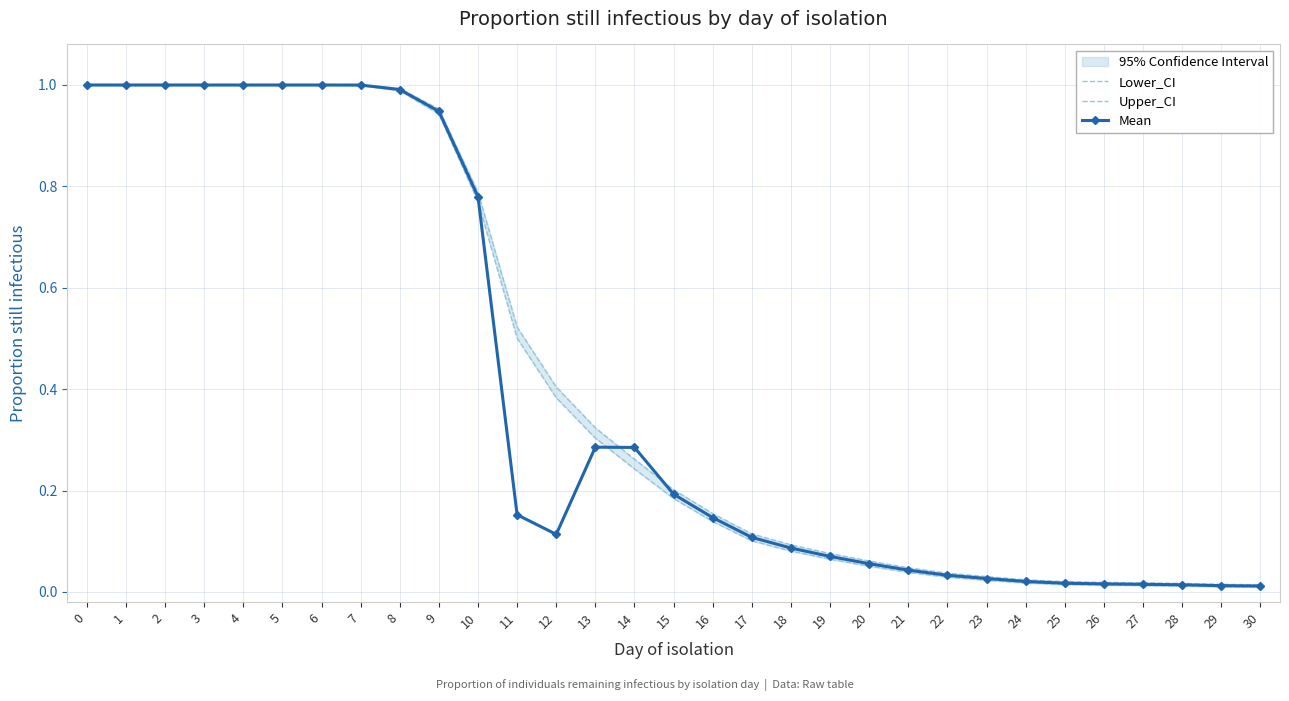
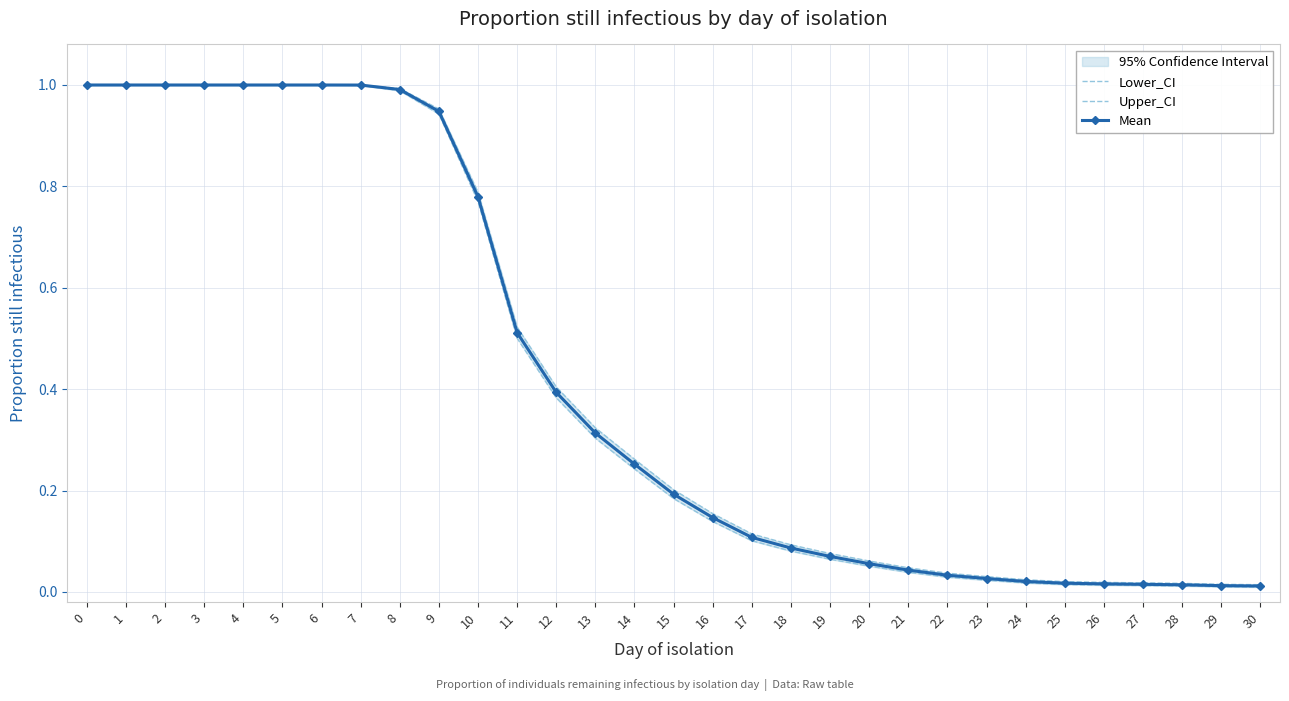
Mean, 11: 0.15 -> 0.51
Mean, 12: 0.11 -> 0.39
Mean, 13: 0.29 -> 0.31
Mean, 14: 0.29 -> 0.25
